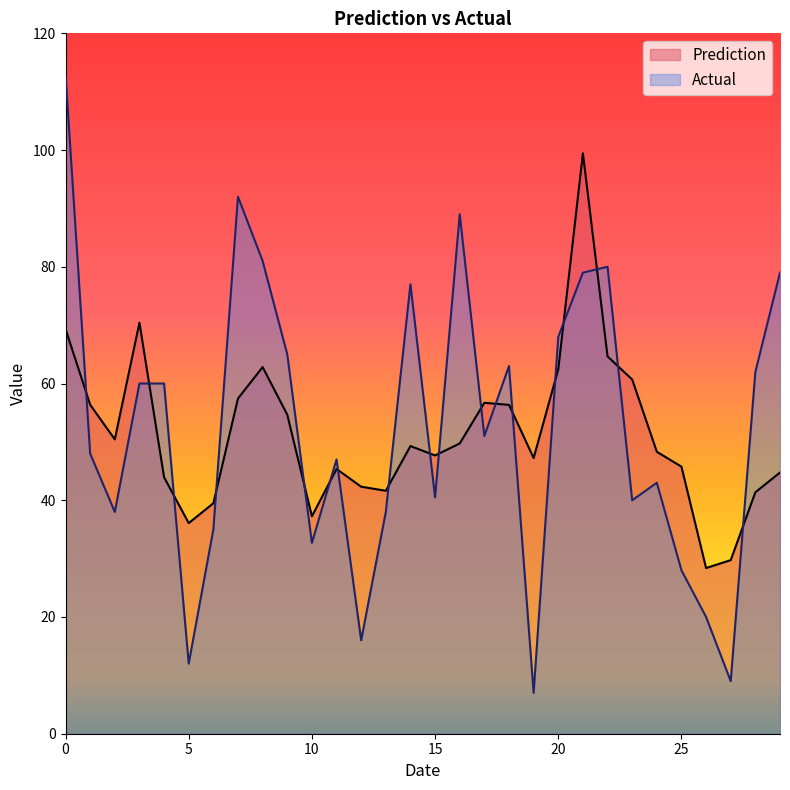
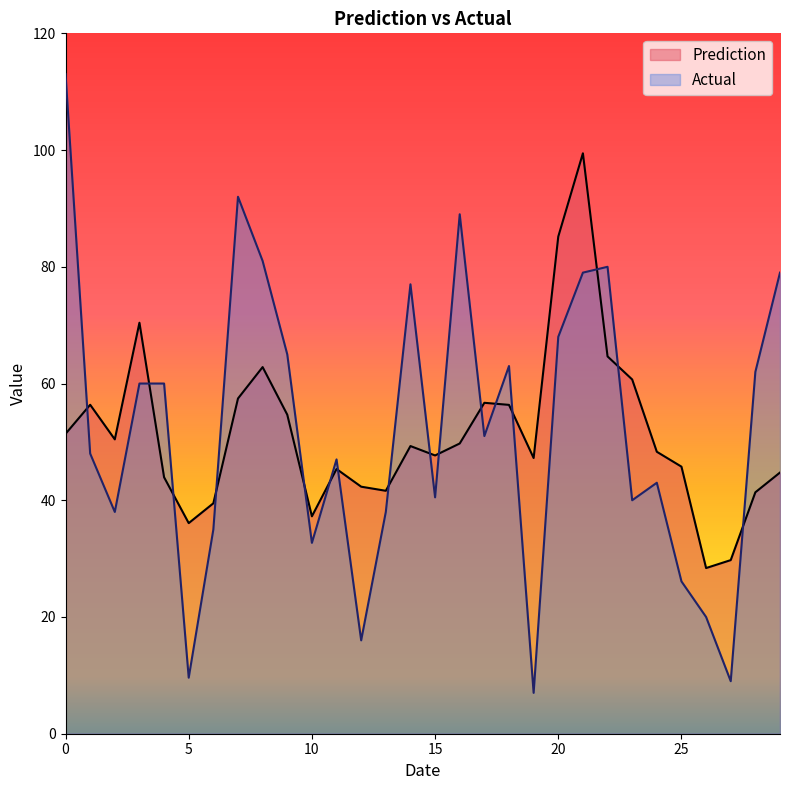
Prediction, 0: 69 -> 51
Actual, 5: 12 -> 10
Prediction, 20: 62 -> 85
Actual, 25: 28 -> 26
